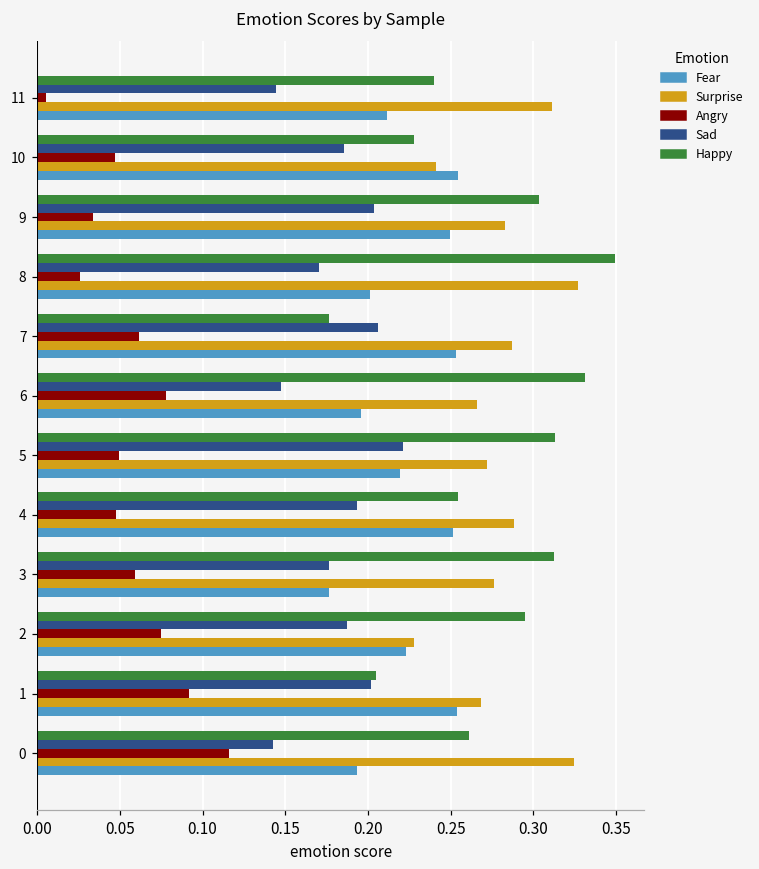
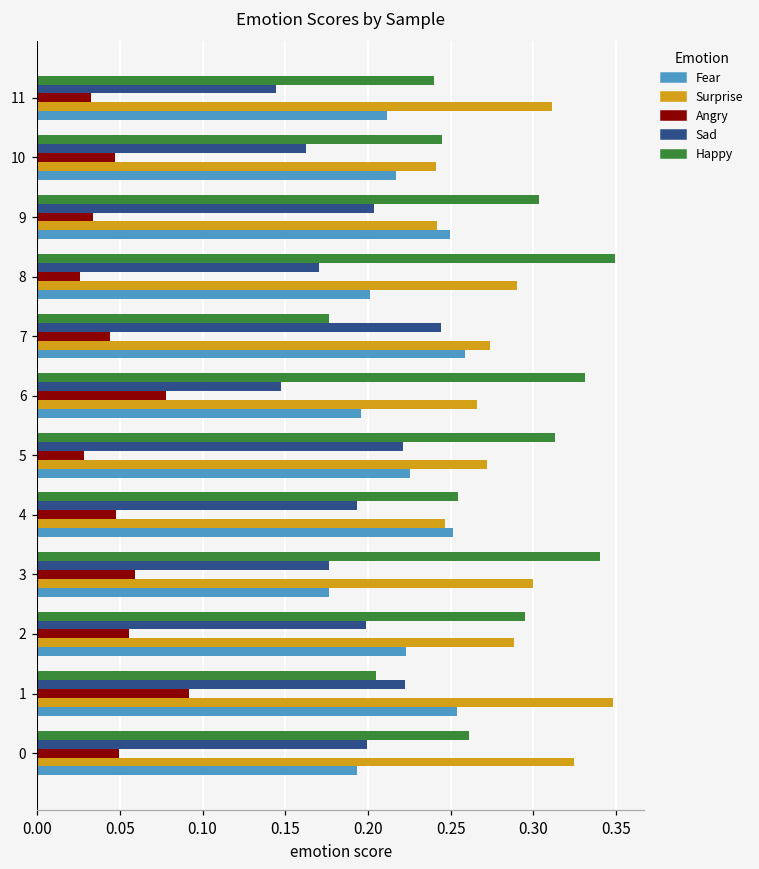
Angry, 11: 0.005 -> 0.033
Happy, 10: 0.228 -> 0.245
Sad, 10: 0.186 -> 0.162
Fear, 10: 0.254 -> 0.217
Surprise, 9: 0.283 -> 0.242
Surprise, 8: 0.327 -> 0.290
Sad, 7: 0.206 -> 0.244
Angry, 7: 0.061 -> 0.044
Surprise, 7: 0.287 -> 0.274
Fear, 7: 0.253 -> 0.259
Angry, 5: 0.050 -> 0.028
Fear, 5: 0.220 -> 0.226
Surprise, 4: 0.288 -> 0.247
Happy, 3: 0.313 -> 0.340
Surprise, 3: 0.276 -> 0.299
Sad, 2: 0.187 -> 0.199
Angry, 2: 0.075 -> 0.056
Surprise, 2: 0.228 -> 0.288
Sad, 1: 0.202 -> 0.222
Surprise, 1: 0.269 -> 0.348
Sad, 0: 0.142 -> 0.200
Angry, 0: 0.116 -> 0.050
